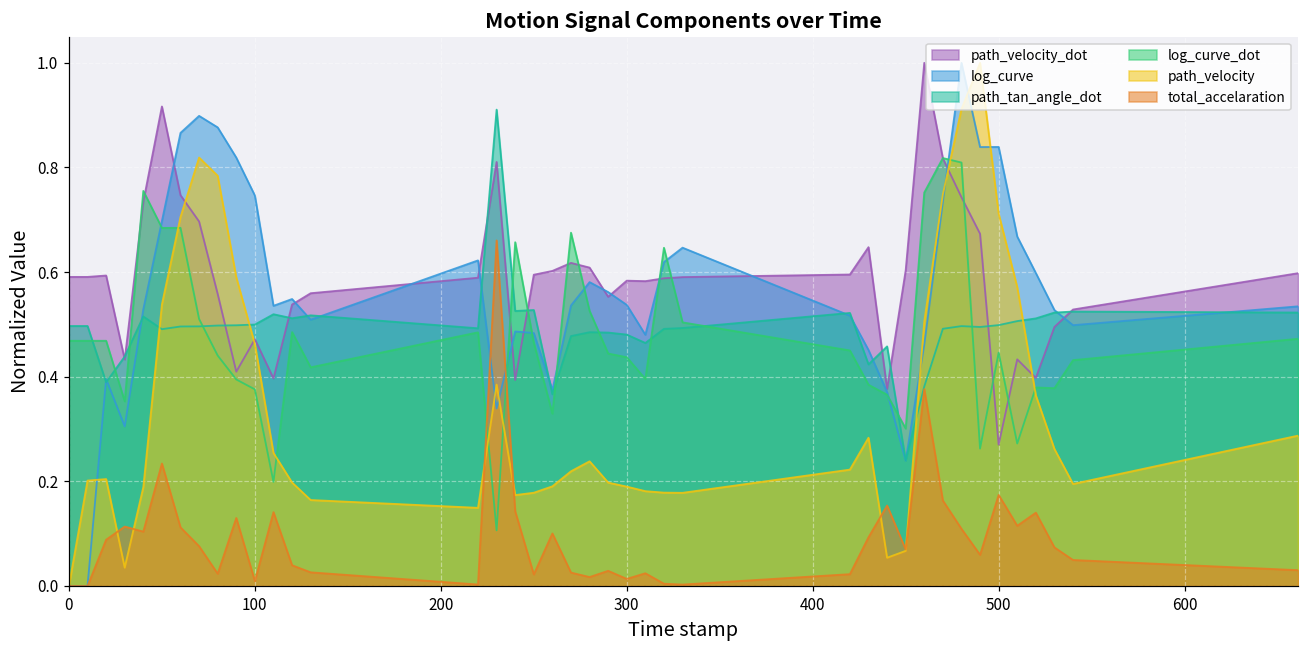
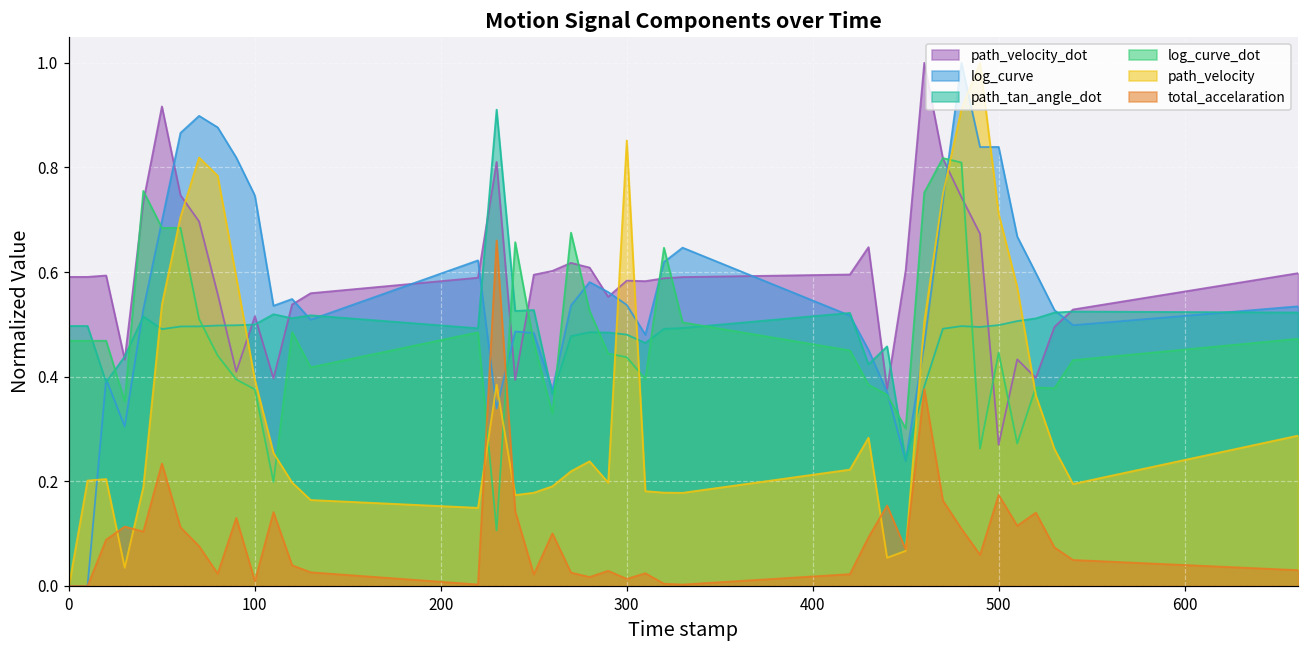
path_velocity_dot, 100: 0.47 -> 0.52
path_velocity, 100: 0.46 -> 0.39
path_velocity, 300: 0.19 -> 0.85
